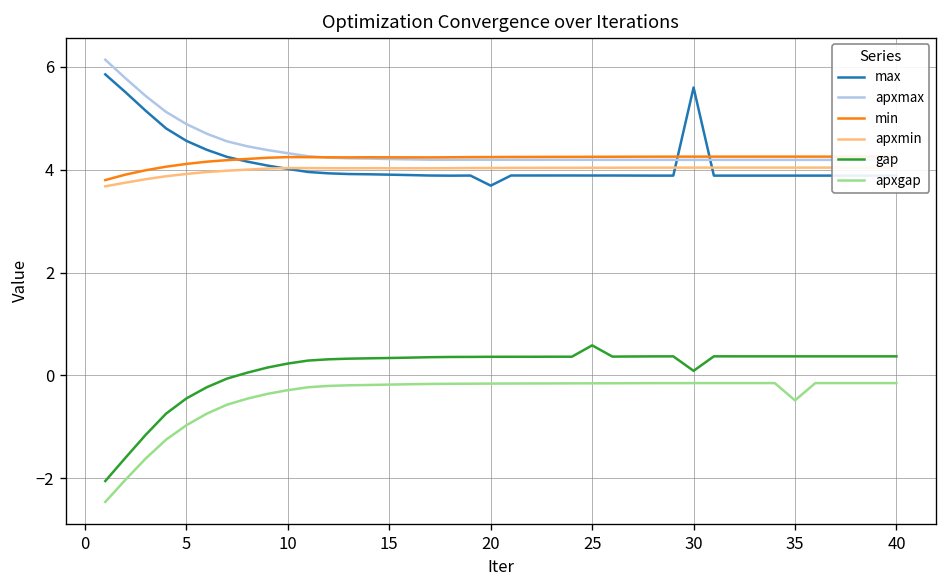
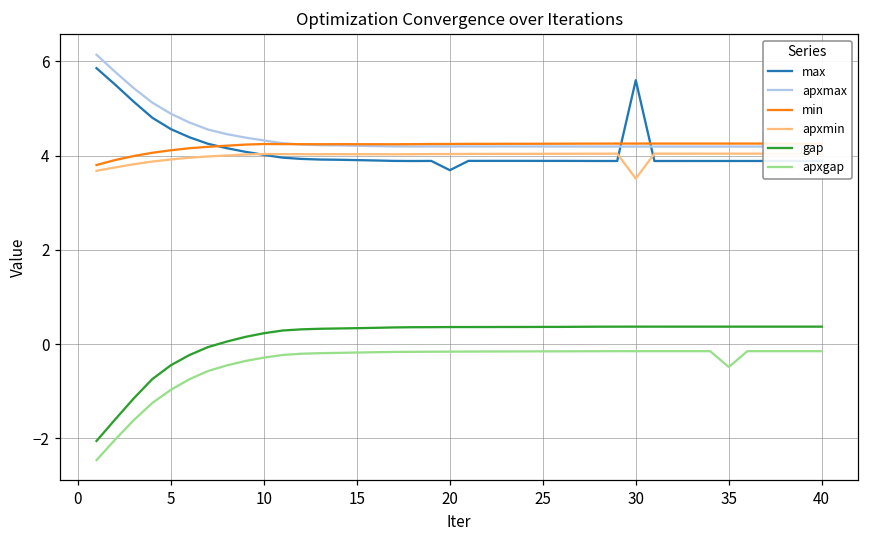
gap, 25: 0.6 -> 0.4
apxmin, 30: 4.0 -> 3.5
gap, 30: 0.1 -> 0.4
